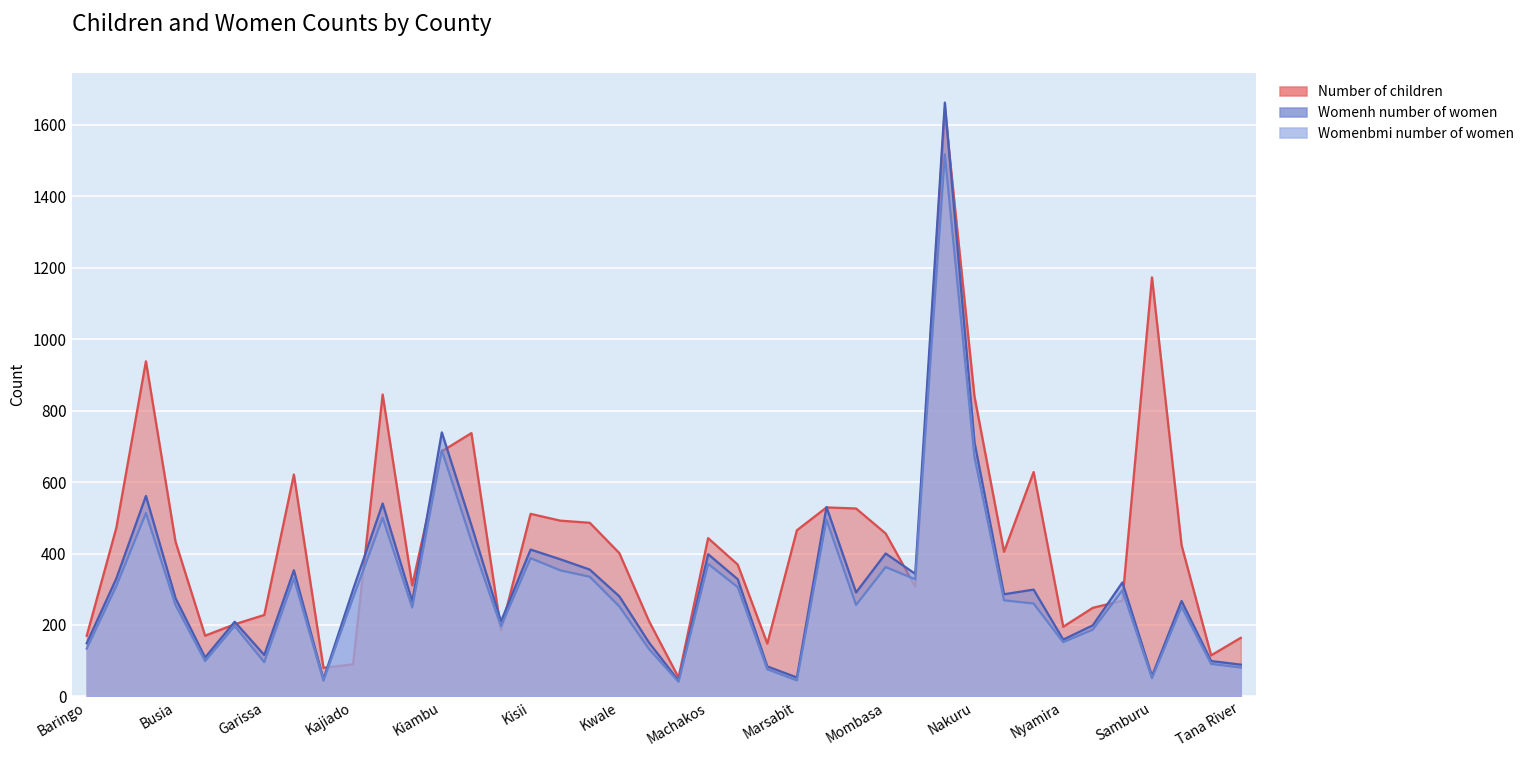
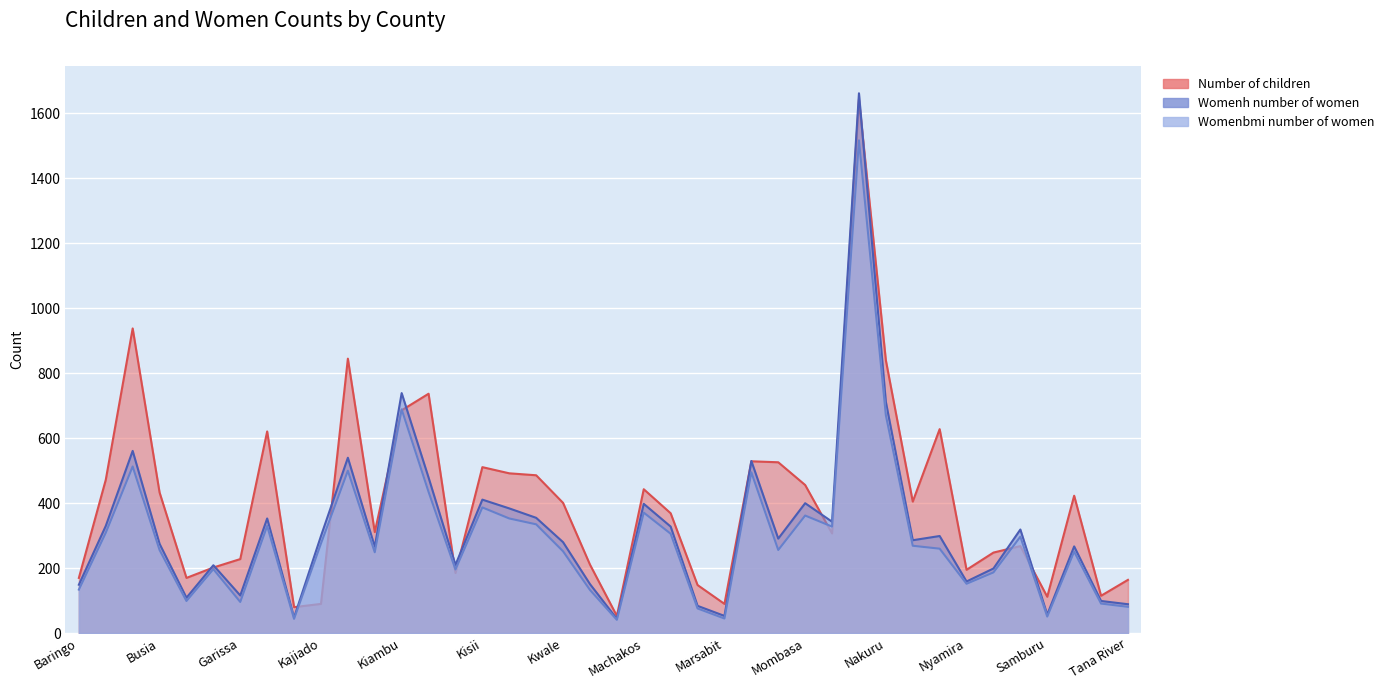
Number of children, Marsabit: 470 -> 90
Number of children, Samburu: 1170 -> 110
